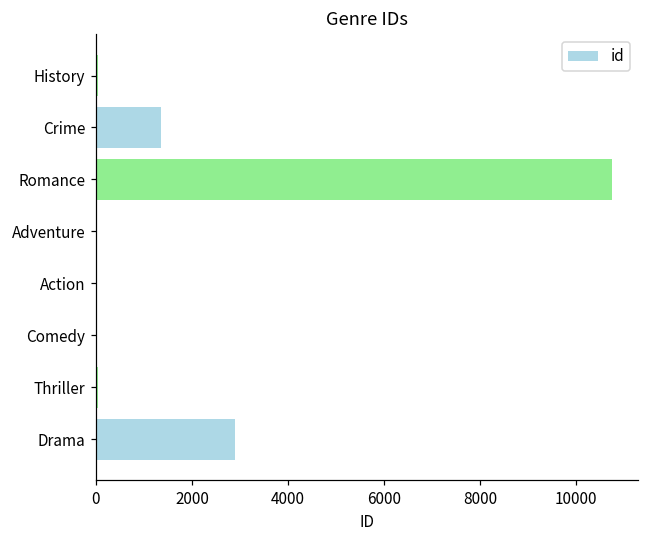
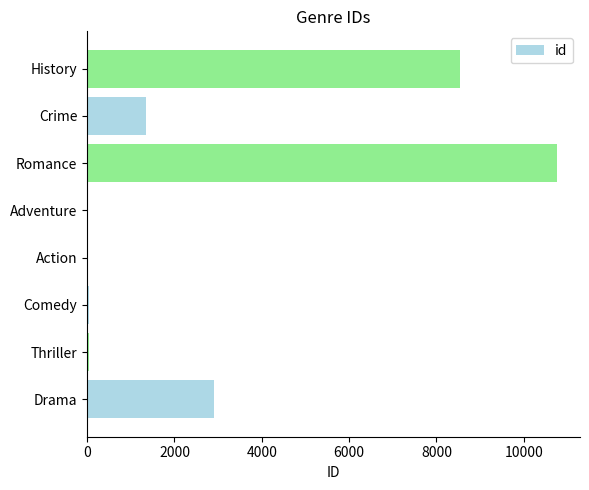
History: 0 -> 8500
